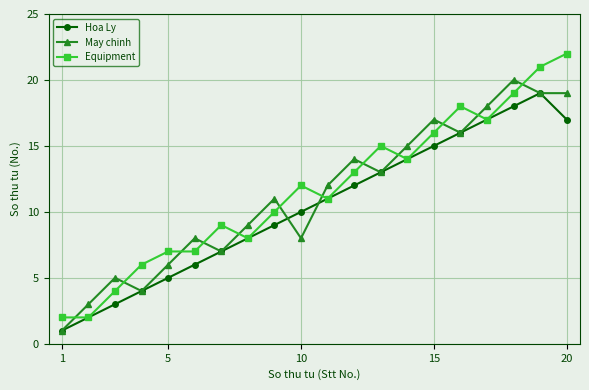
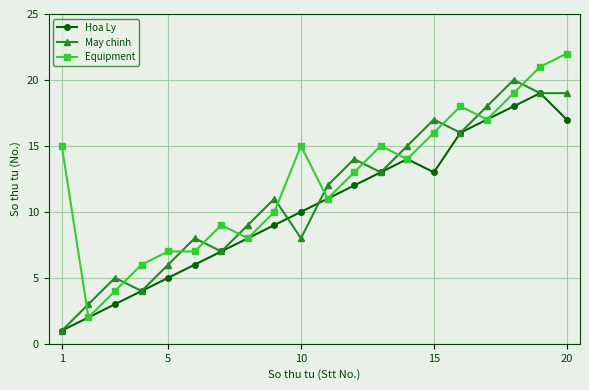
Equipment, 1: 2 -> 15
Equipment, 10: 12 -> 15
Hoa Ly, 15: 15 -> 13
